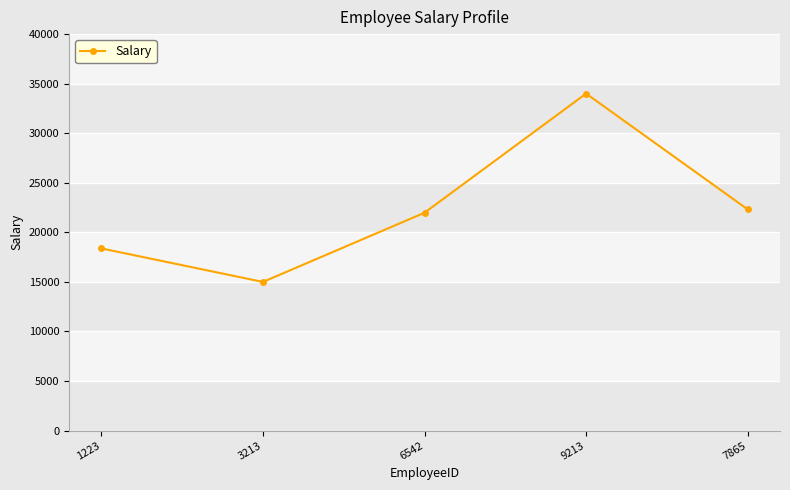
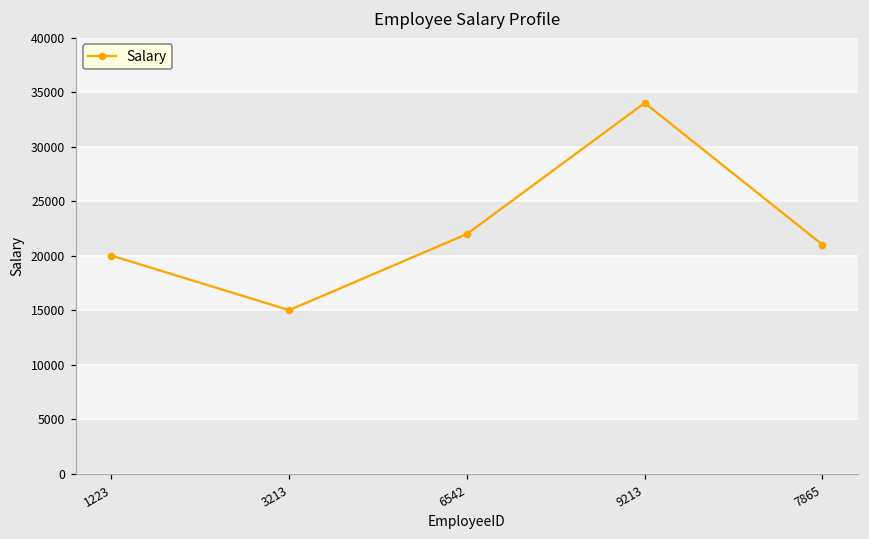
1223: 18000 -> 20000
7865: 22000 -> 21000
